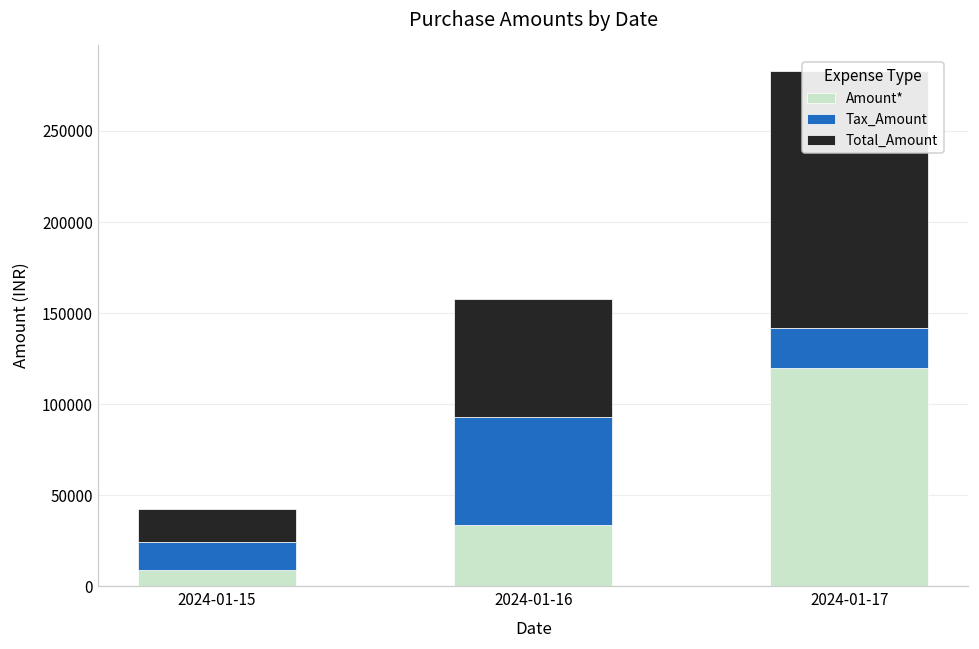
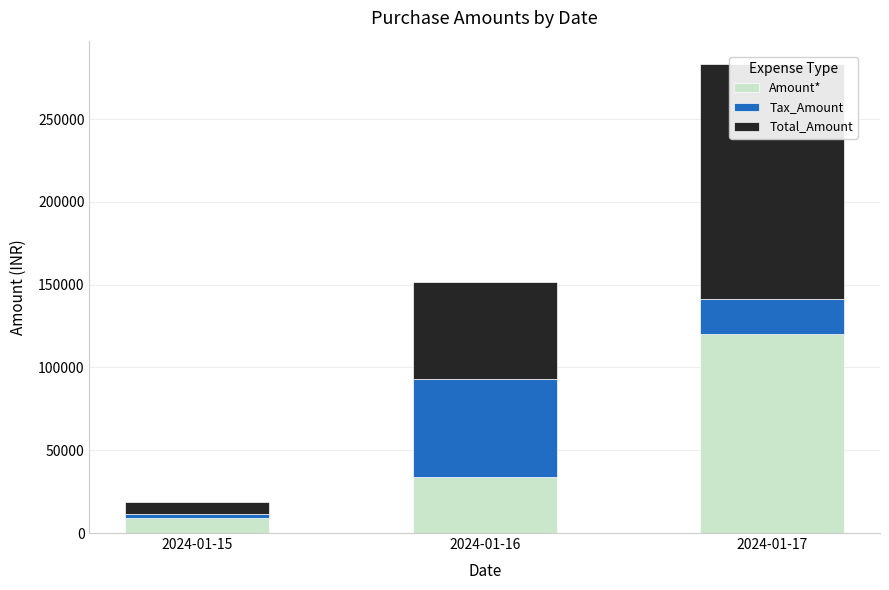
Tax_Amount, 2024-01-15: 16000 -> 3000
Total_Amount, 2024-01-15: 18000 -> 7000
Total_Amount, 2024-01-16: 65000 -> 59000
